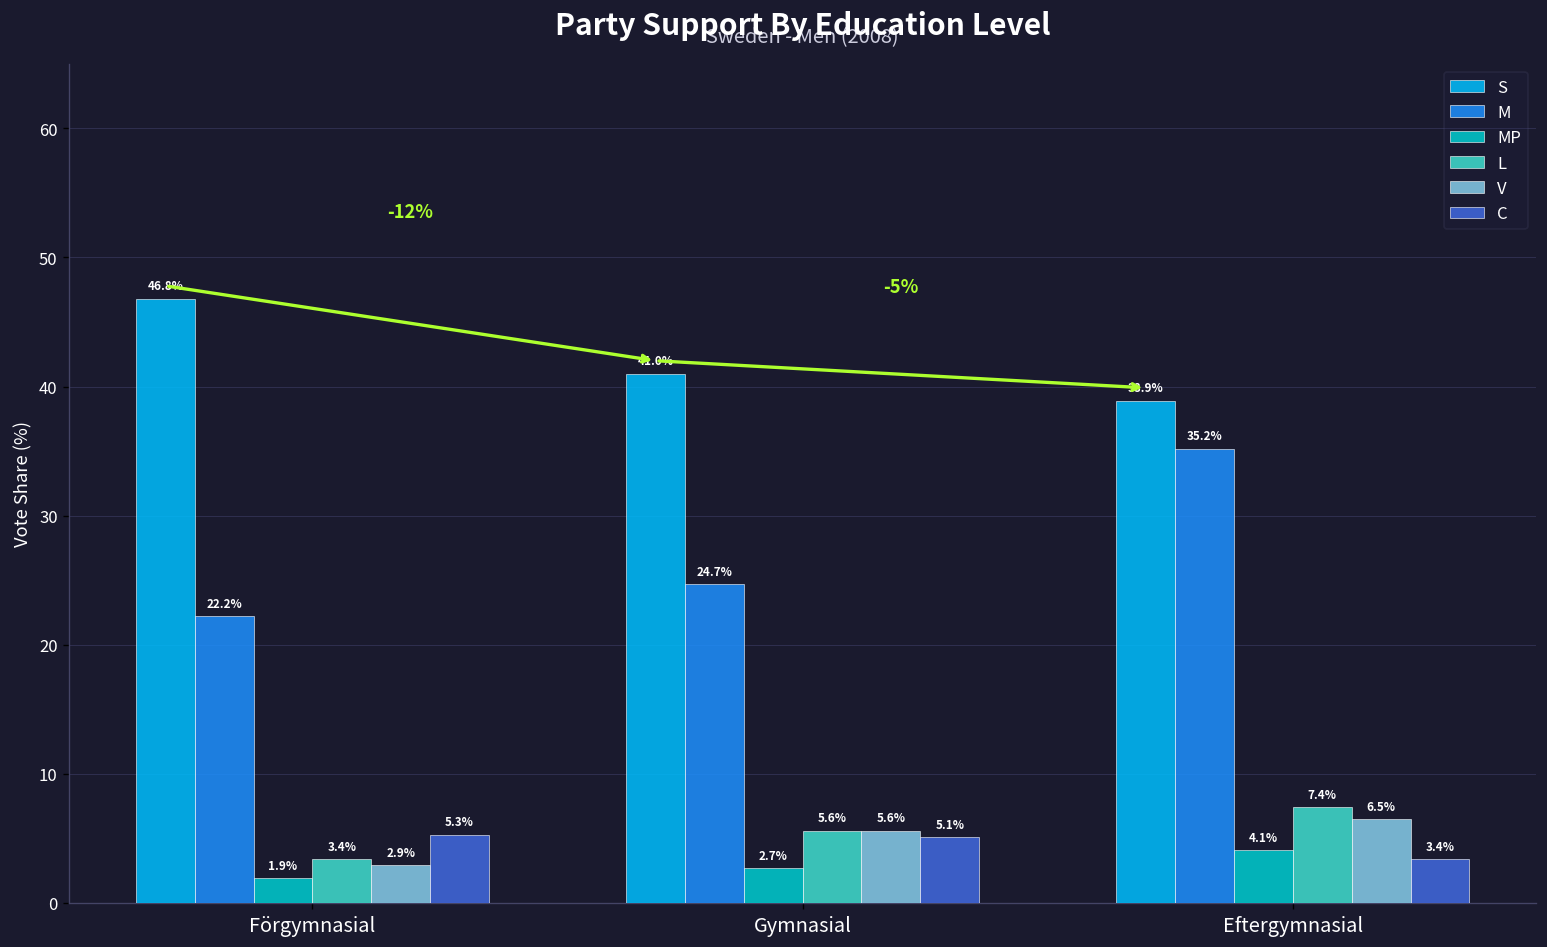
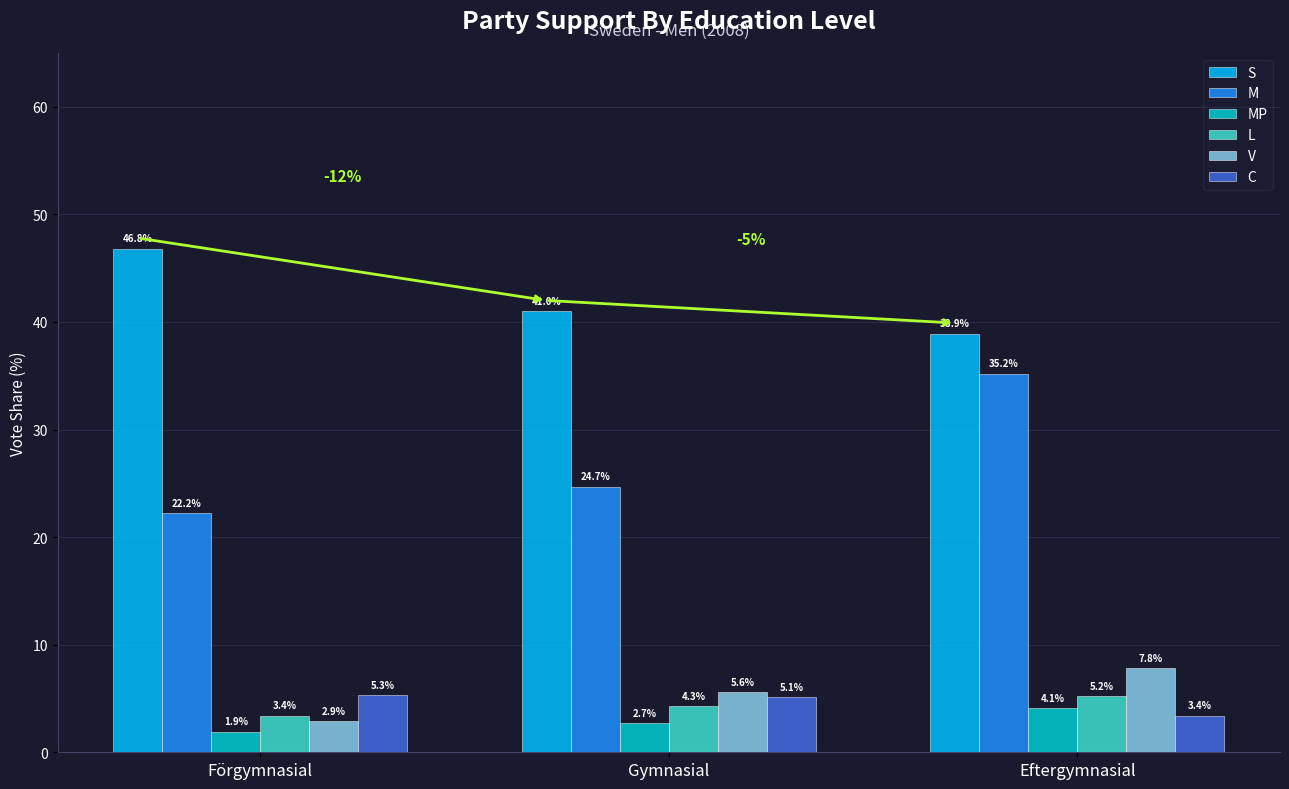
L, Gymnasial: 5.6% -> 4.3%
L, Eftergymnasial: 7.4% -> 5.2%
V, Eftergymnasial: 6.5% -> 7.8%
